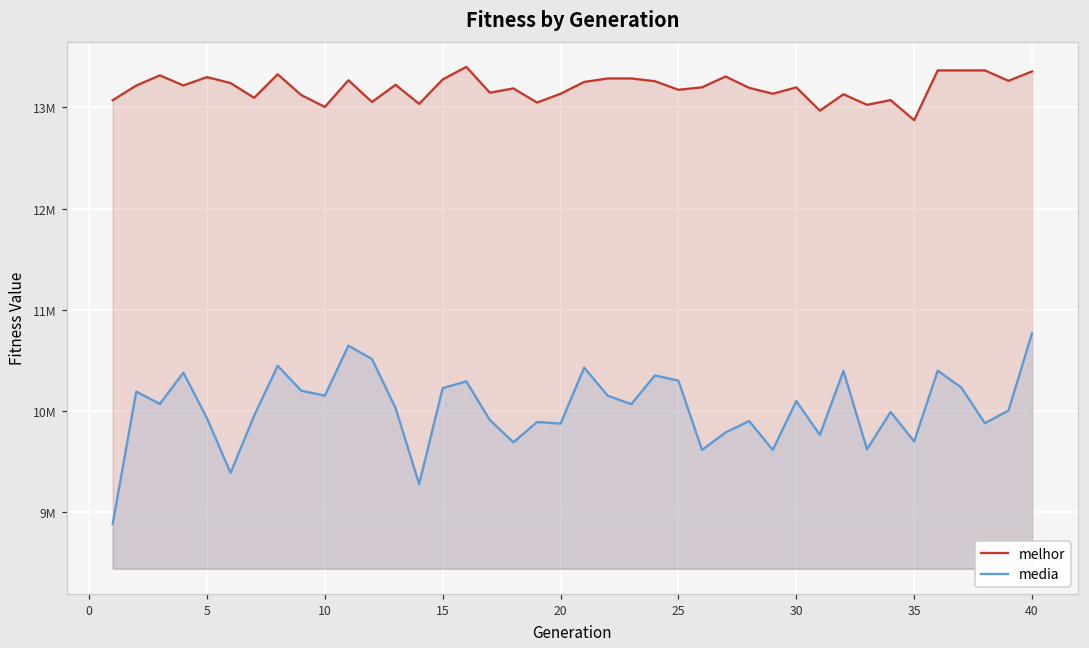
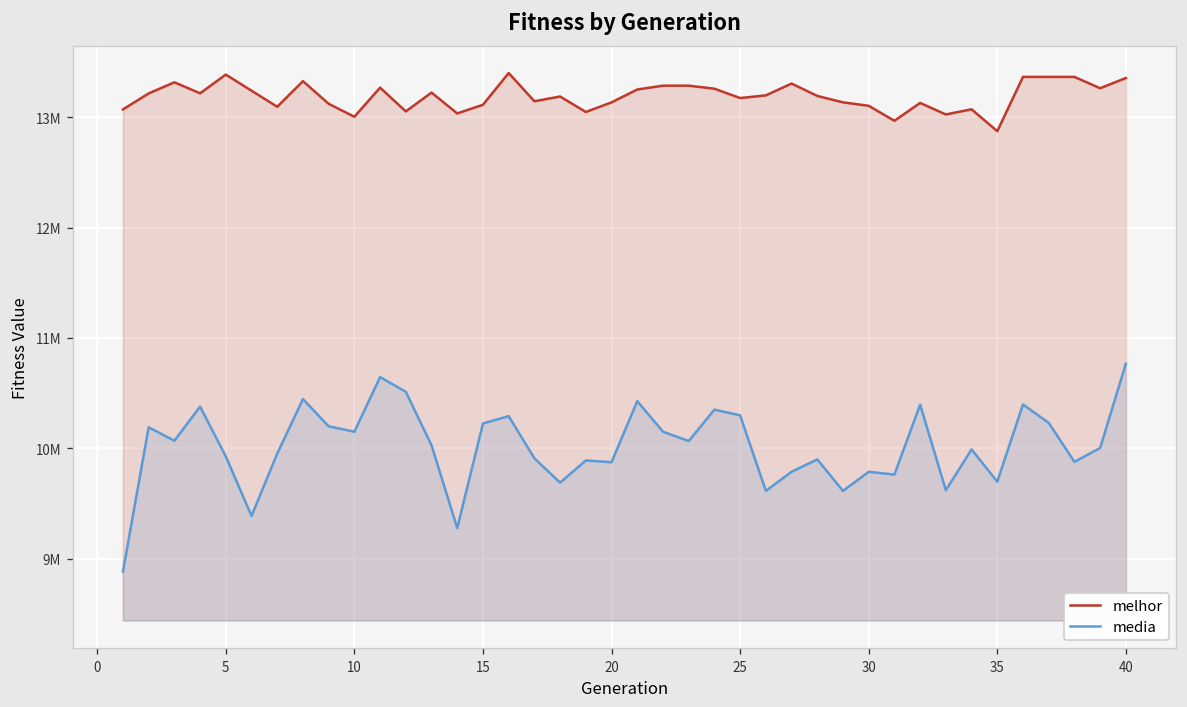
melhor, 5: 13300000 -> 13400000
melhor, 15: 13300000 -> 13100000
melhor, 30: 13200000 -> 13100000
media, 30: 10100000 -> 9800000
